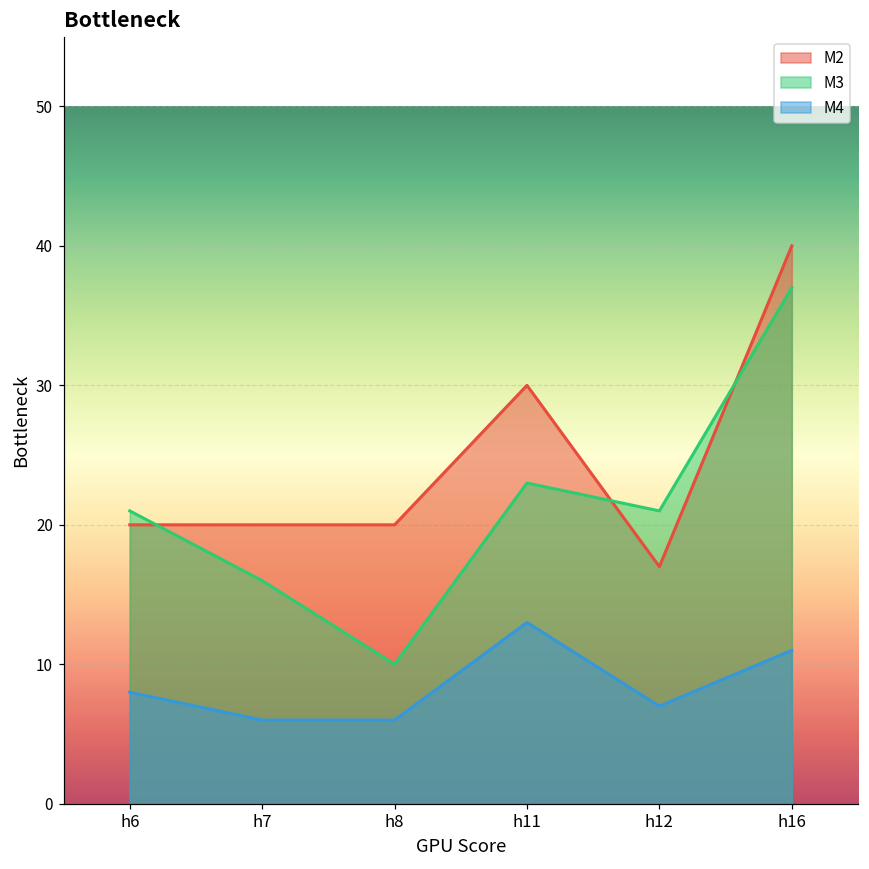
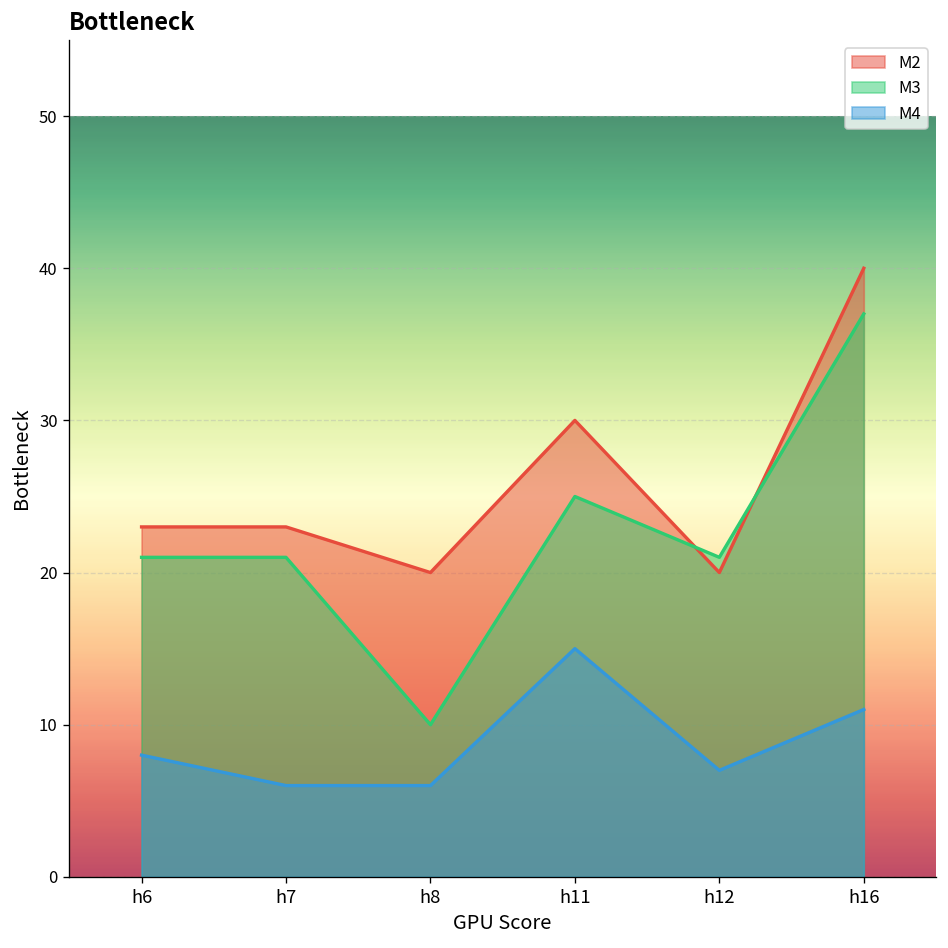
M2, h6: 20 -> 23
M2, h7: 20 -> 23
M3, h7: 16 -> 21
M3, h11: 23 -> 25
M4, h11: 13 -> 15
M2, h12: 17 -> 20
